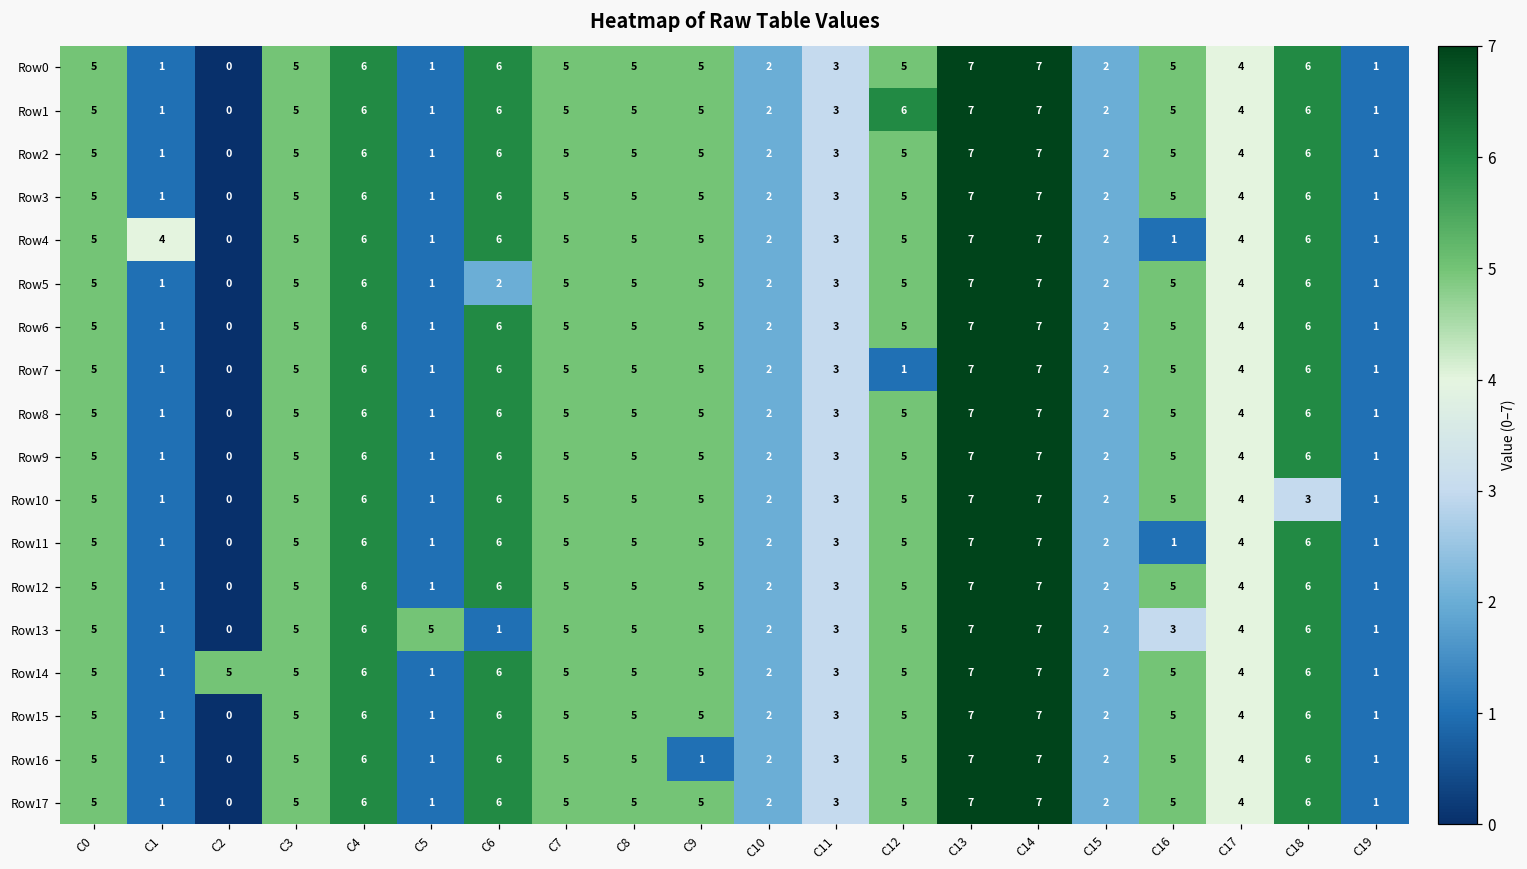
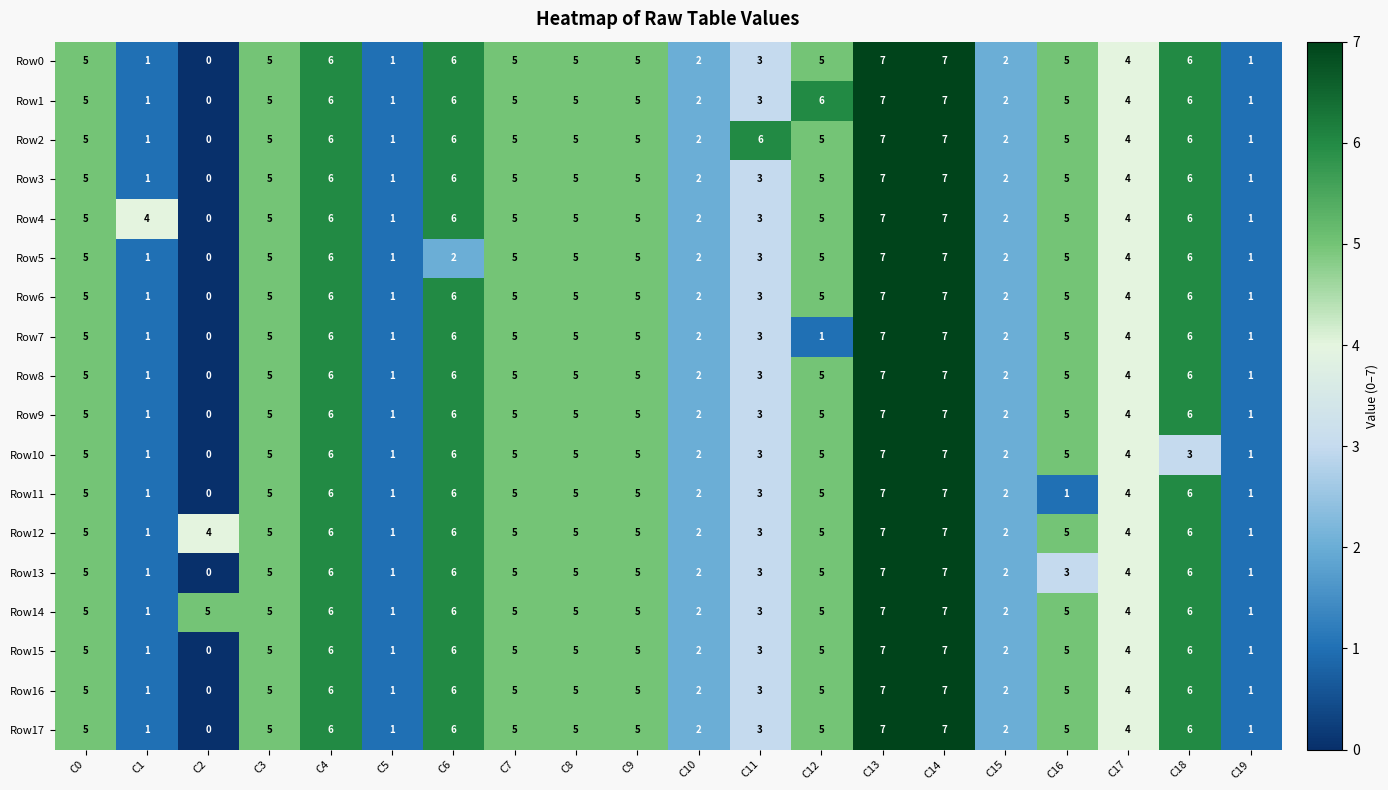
Row2, C11: 3 -> 6
Row4, C16: 1 -> 5
Row12, C2: 0 -> 4
Row13, C5: 5 -> 1
Row13, C6: 1 -> 6
Row16, C9: 1 -> 5
